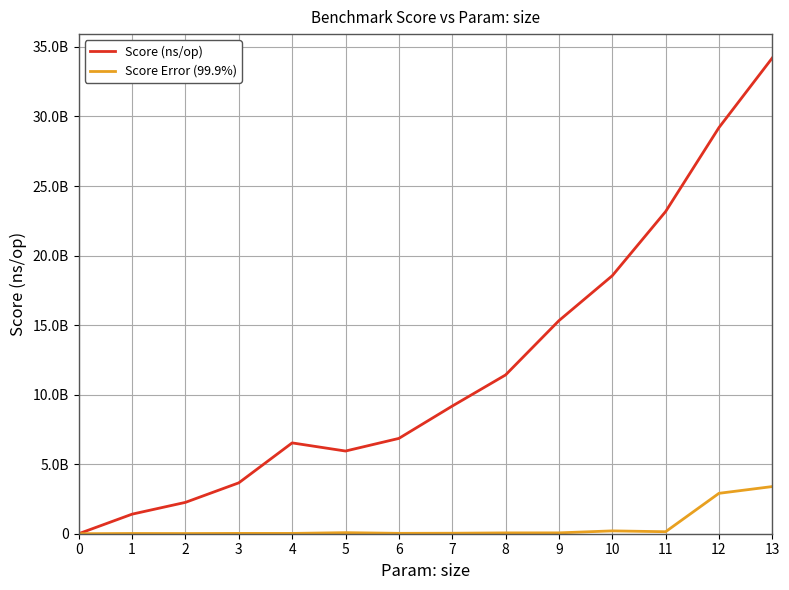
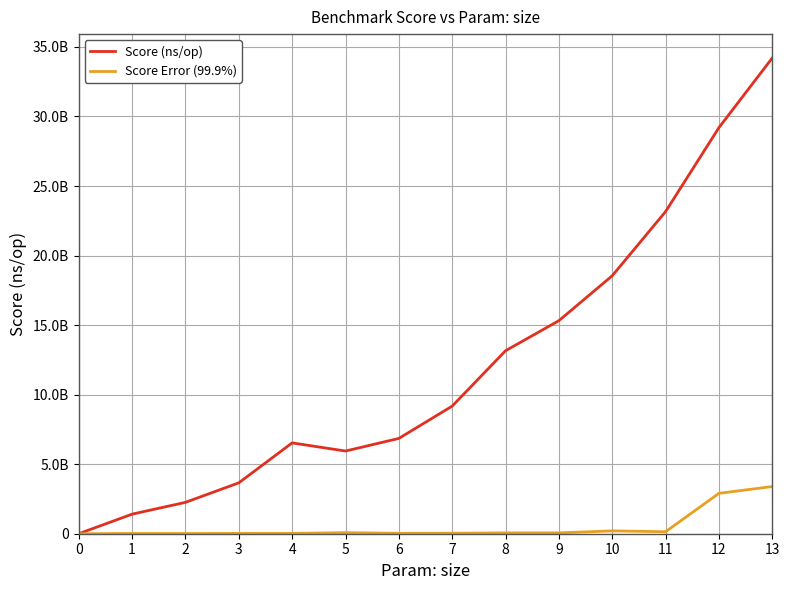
Score (ns/op), 8: 11400000000 -> 13200000000
